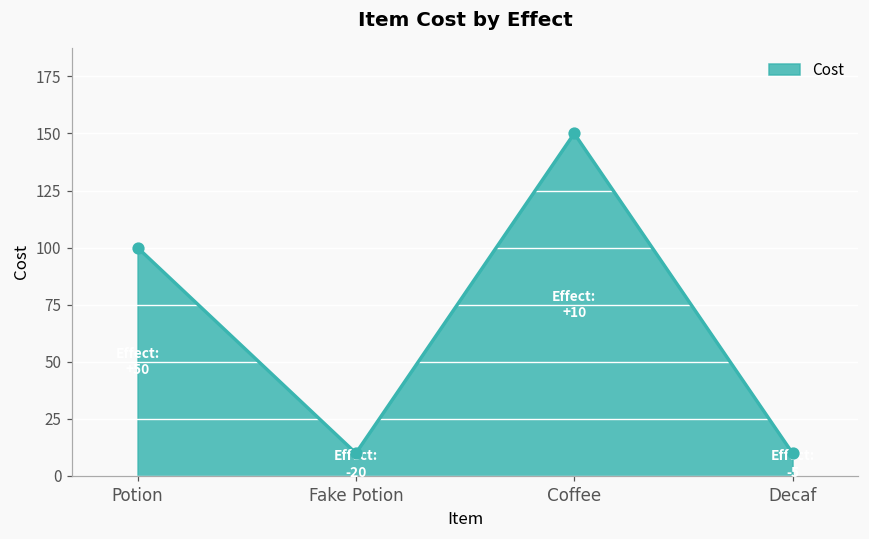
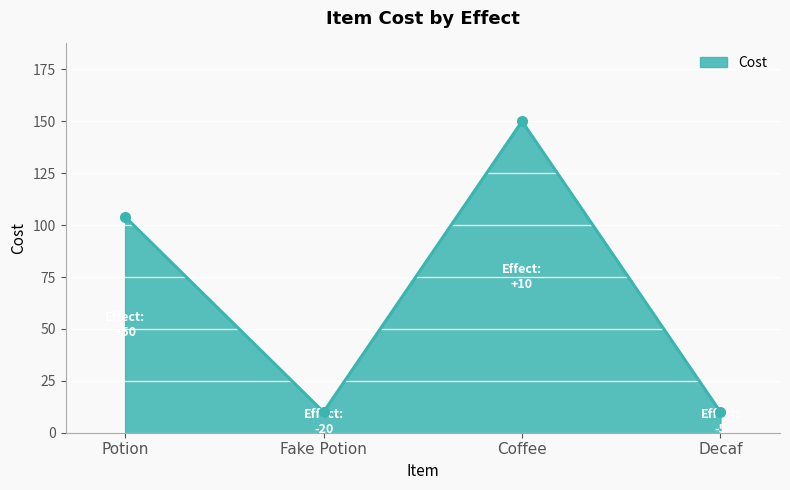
Potion: 100 -> 104
